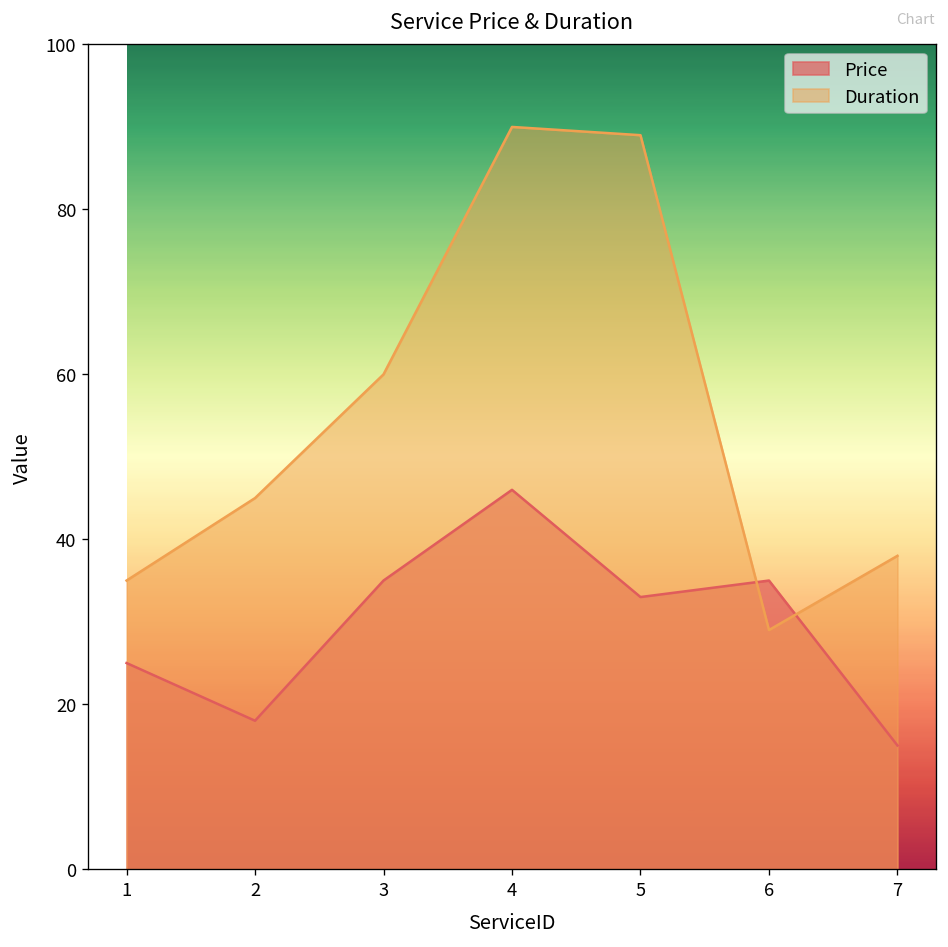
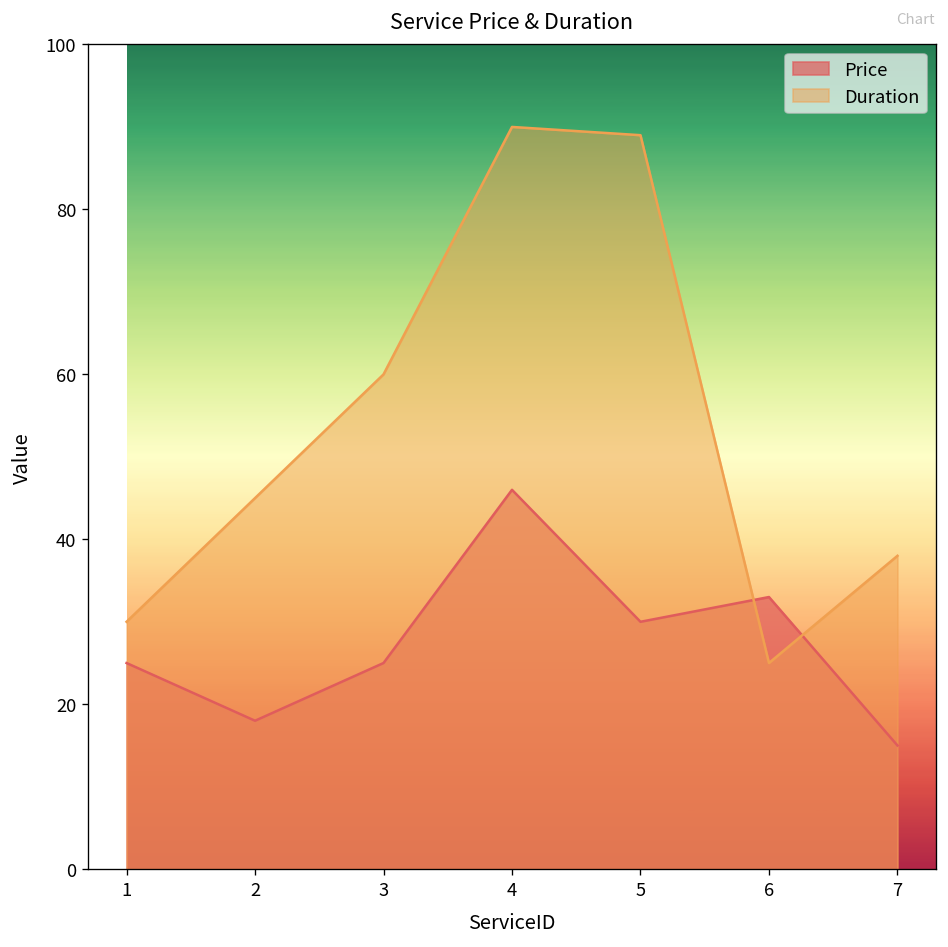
Duration, 1: 35 -> 30
Price, 3: 35 -> 25
Price, 5: 33 -> 30
Price, 6: 35 -> 33
Duration, 6: 29 -> 25
